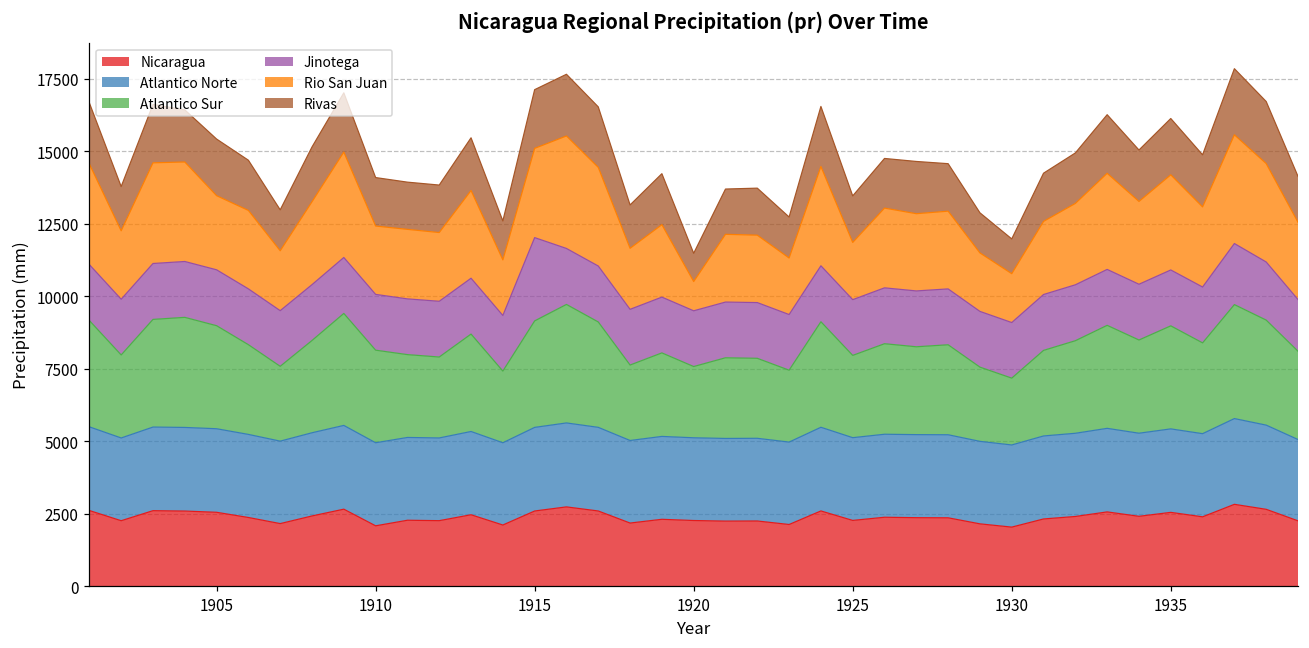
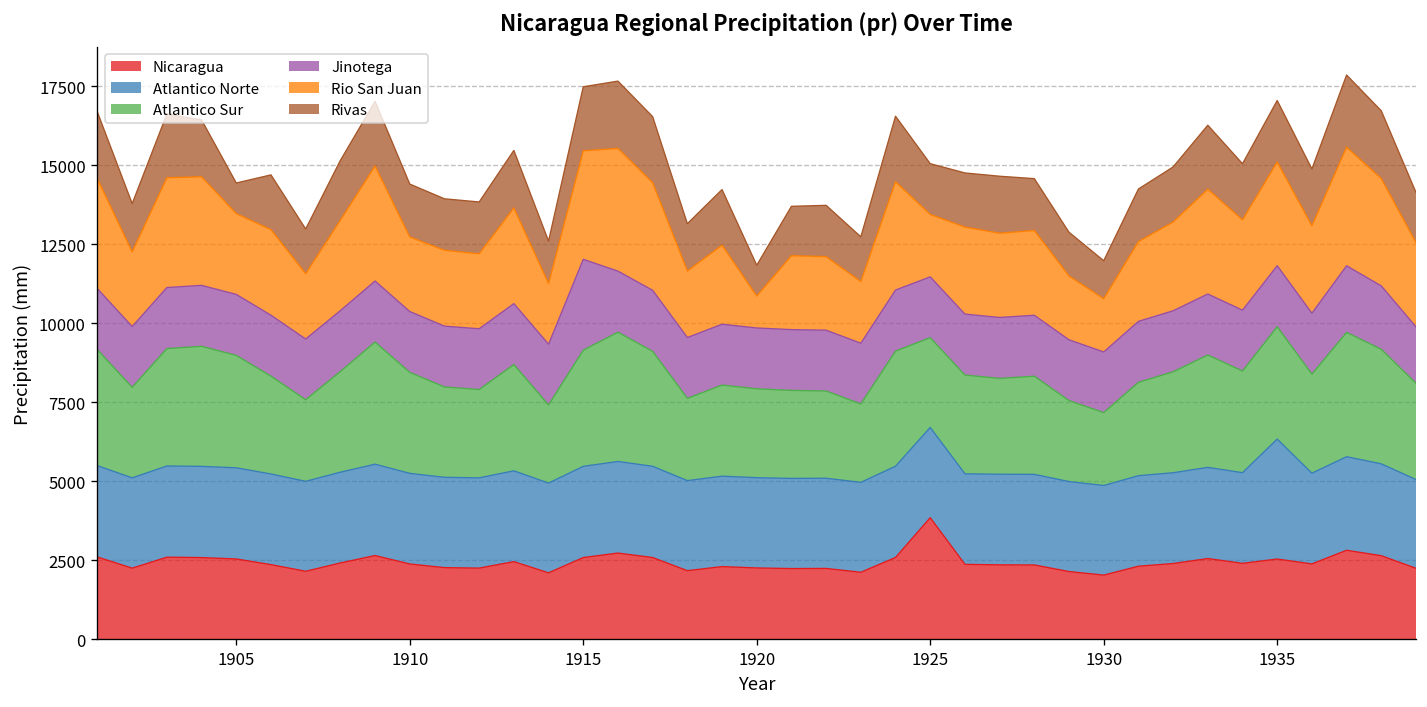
Rivas, 1905: 2000 -> 1000
Nicaragua, 1910: 2100 -> 2400
Rio San Juan, 1915: 3100 -> 3400
Atlantico Sur, 1920: 2500 -> 2800
Nicaragua, 1925: 2300 -> 3900
Atlantico Norte, 1935: 2900 -> 3800
